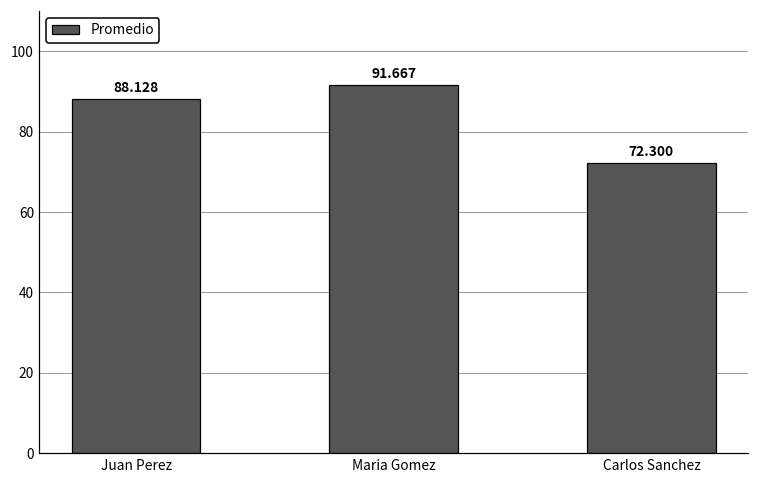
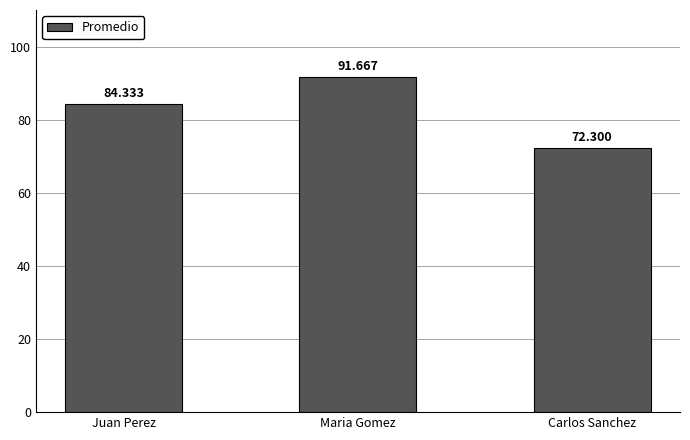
Juan Perez: 88.128 -> 84.333
